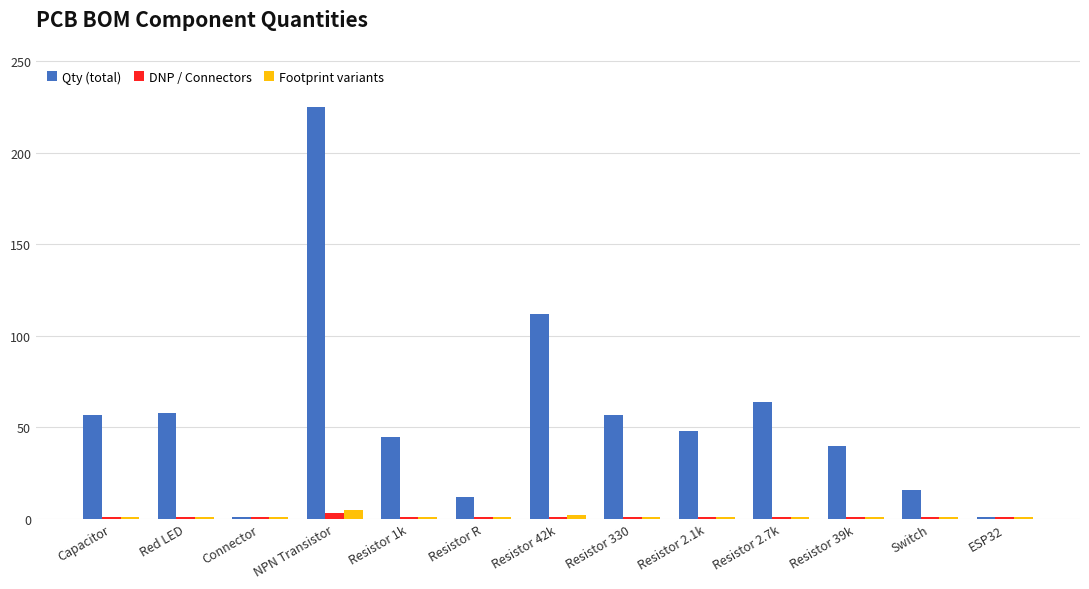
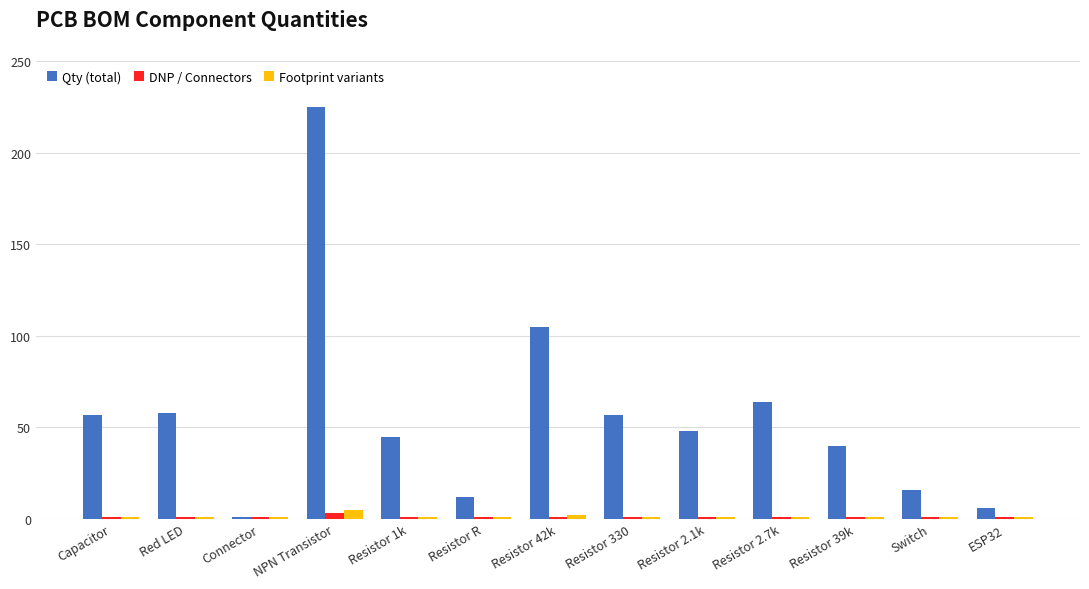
Qty (total), Resistor 42k: 112 -> 105
Qty (total), ESP32: 1 -> 6
